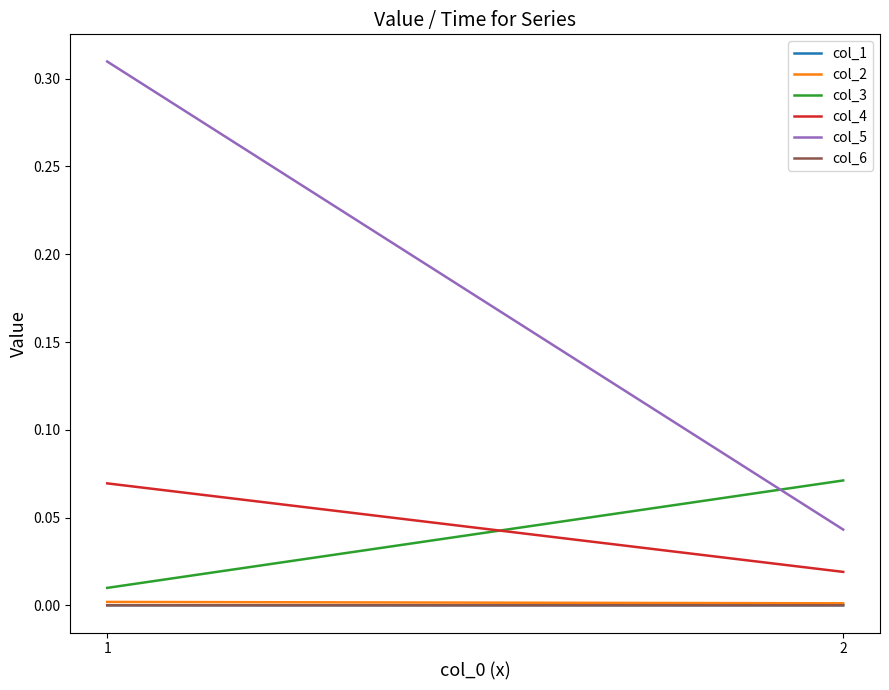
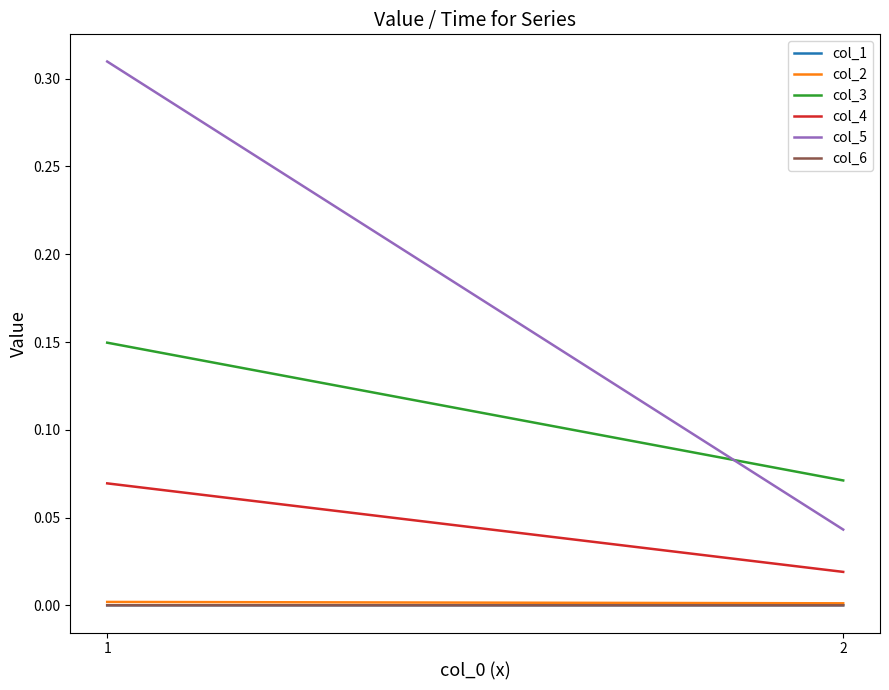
col_3, 1: 0.010 -> 0.150
